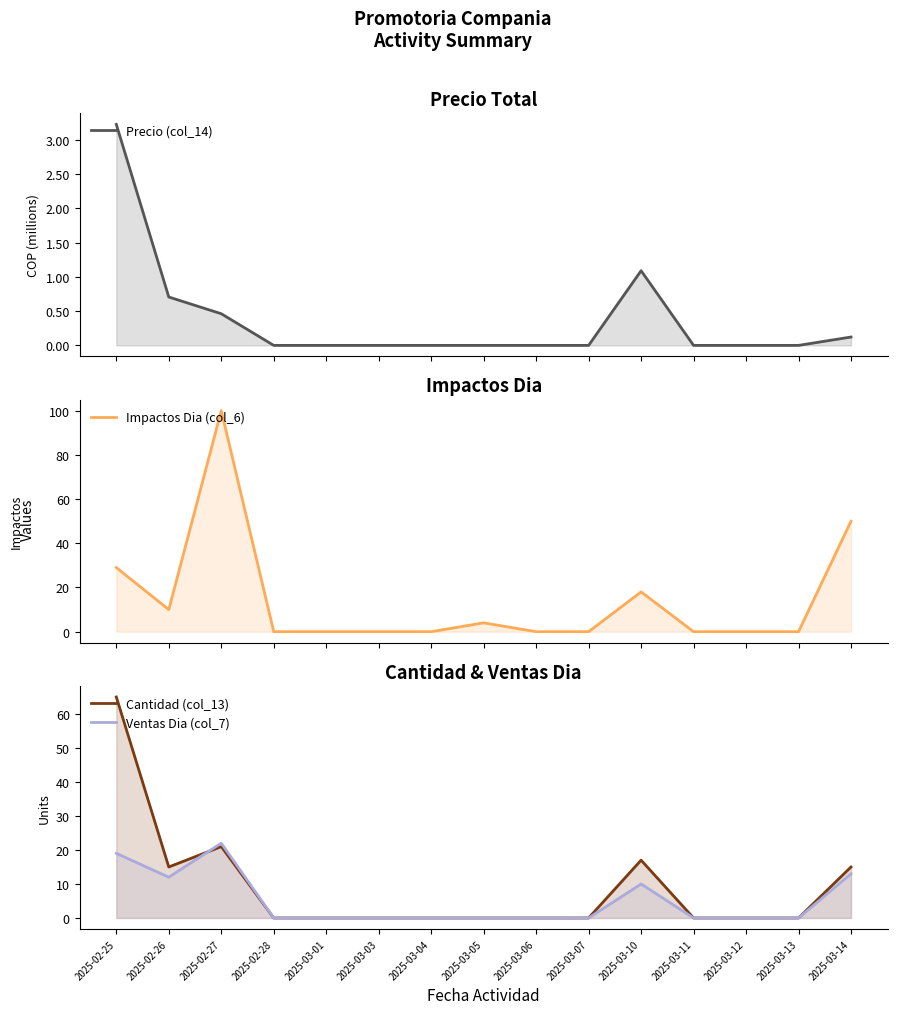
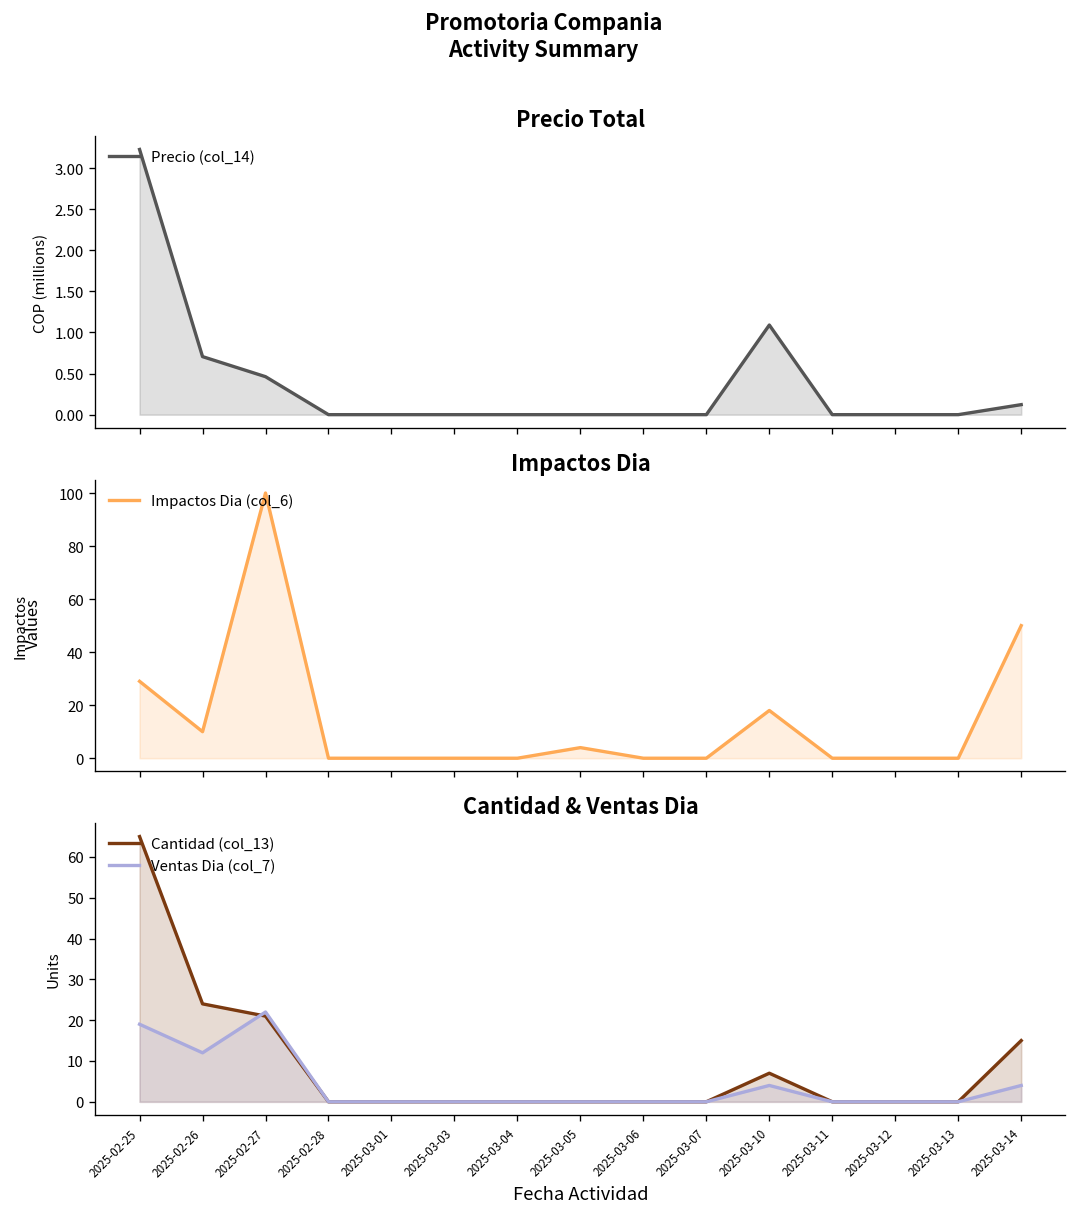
Cantidad & Ventas Dia, Cantidad (col_13), 2025-02-26: 15 -> 24
Cantidad & Ventas Dia, Cantidad (col_13), 2025-03-10: 17 -> 7
Cantidad & Ventas Dia, Ventas Dia (col_7), 2025-03-10: 10 -> 4
Cantidad & Ventas Dia, Ventas Dia (col_7), 2025-03-14: 13 -> 4
